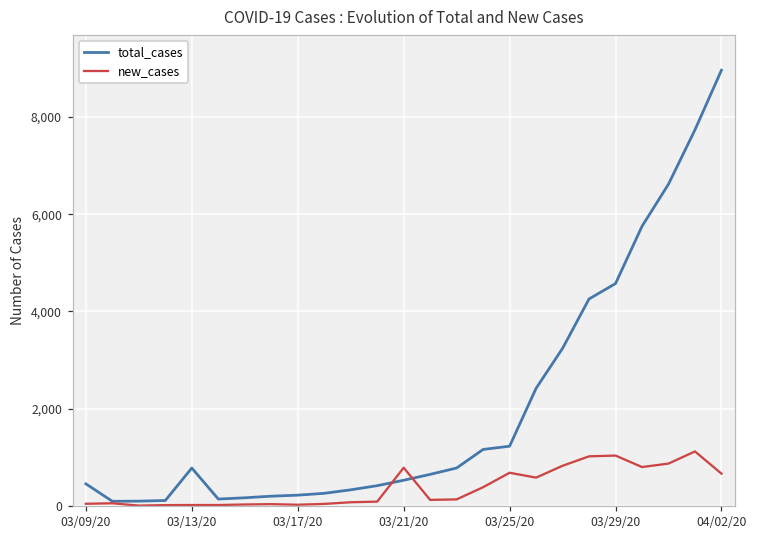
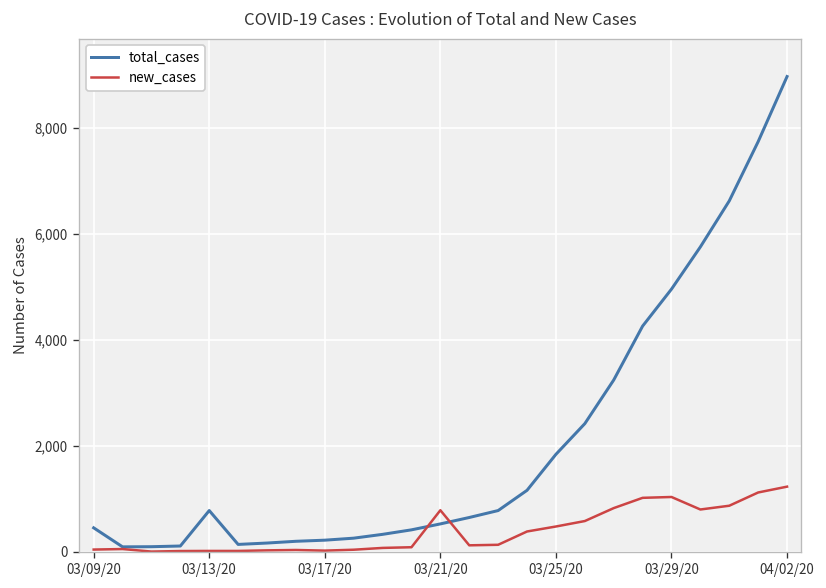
total_cases, 03/25/20: 1,200 -> 1,800
new_cases, 03/25/20: 700 -> 500
total_cases, 03/29/20: 4,600 -> 5,000
new_cases, 04/02/20: 700 -> 1,200
